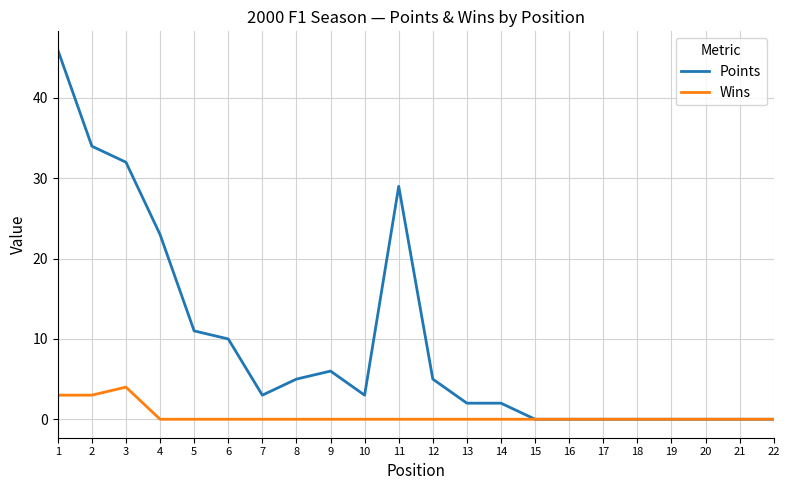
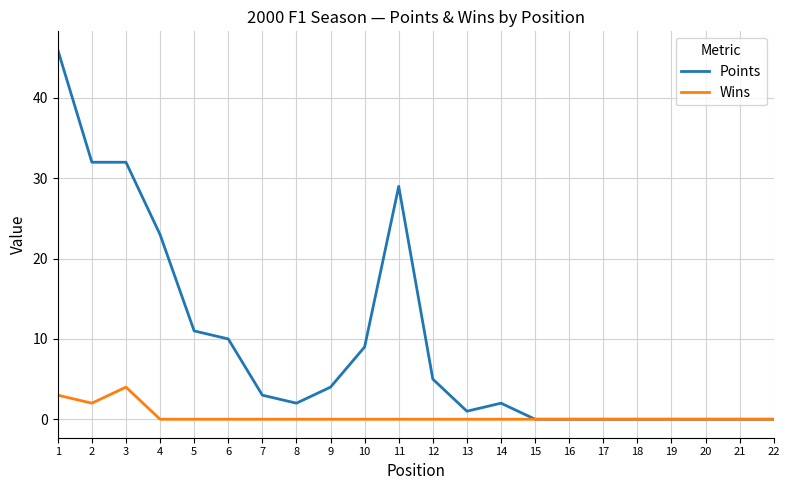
Points, 2: 34 -> 32
Wins, 2: 3 -> 2
Points, 8: 5 -> 2
Points, 9: 6 -> 4
Points, 10: 3 -> 9
Points, 13: 2 -> 1
